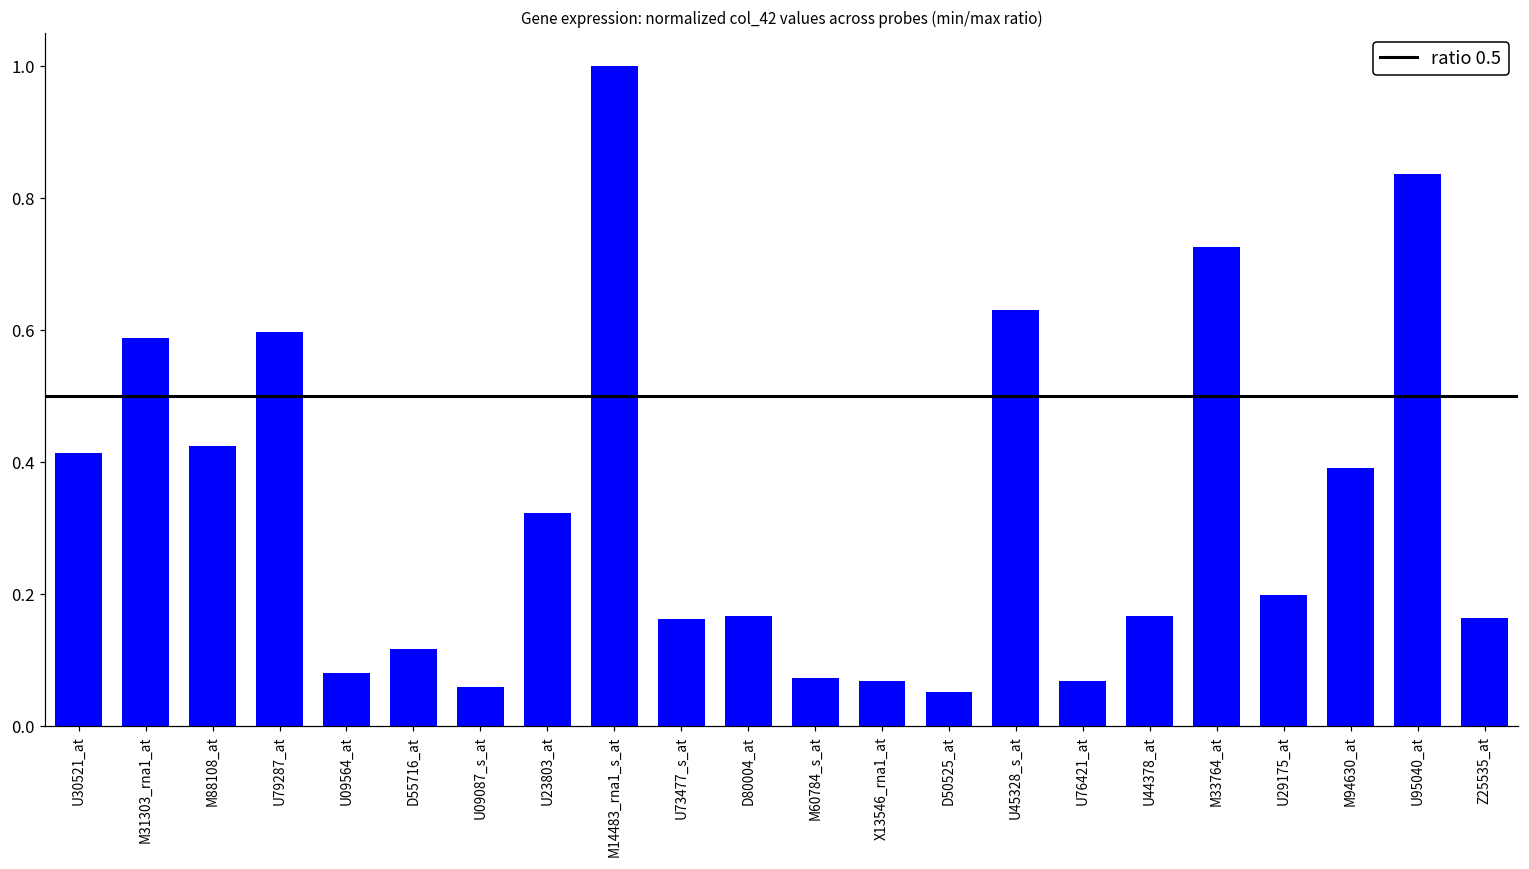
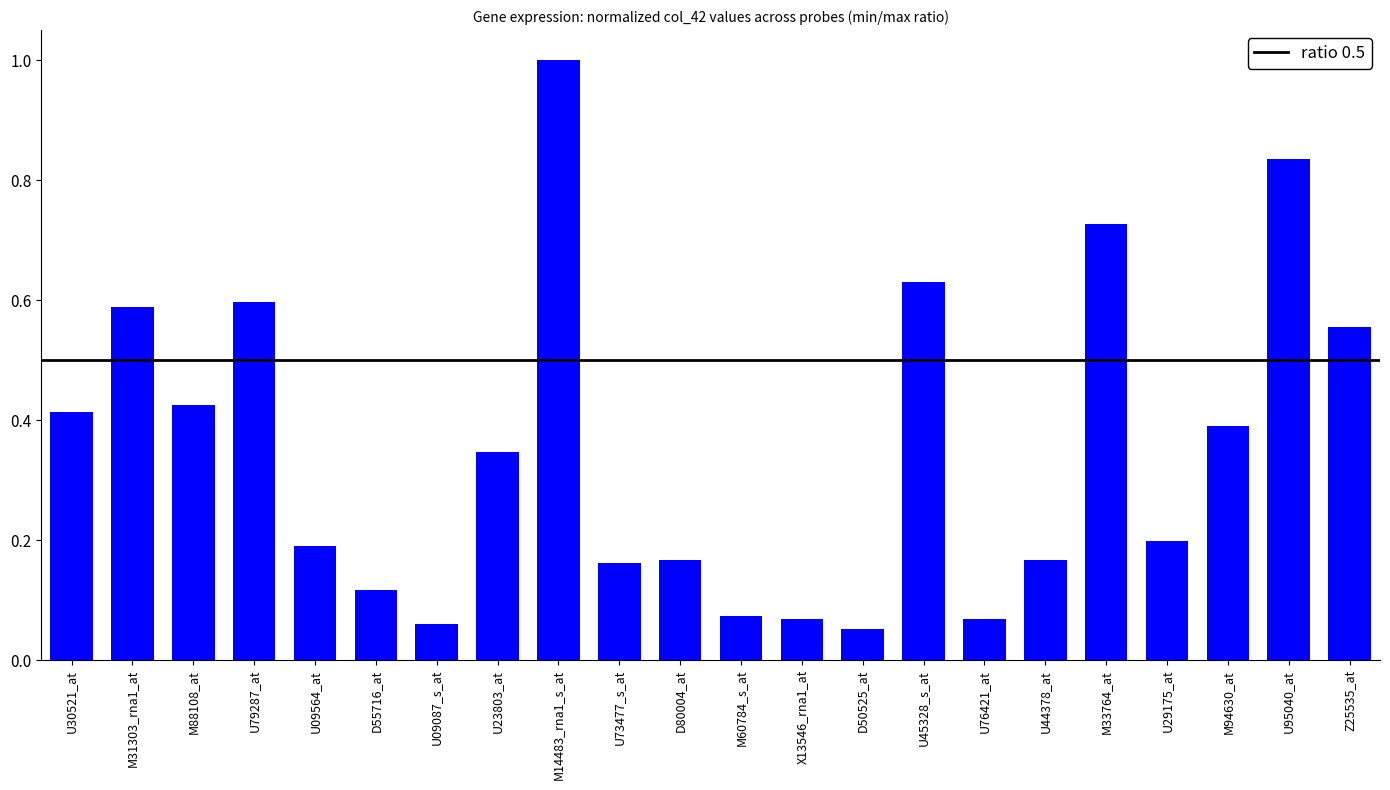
U09564_at: 0.08 -> 0.19
U23803_at: 0.32 -> 0.35
Z25535_at: 0.16 -> 0.55
